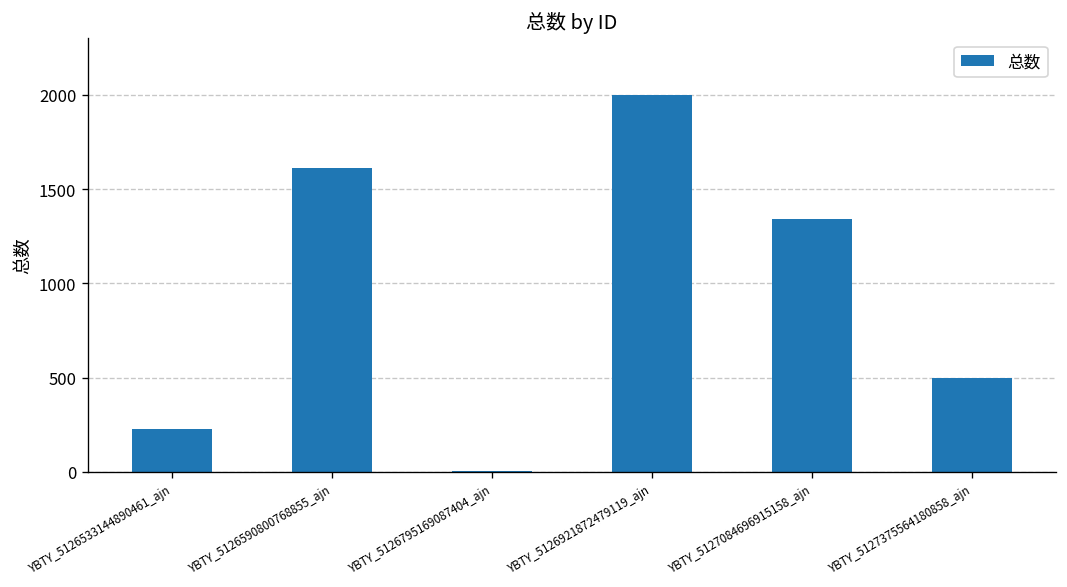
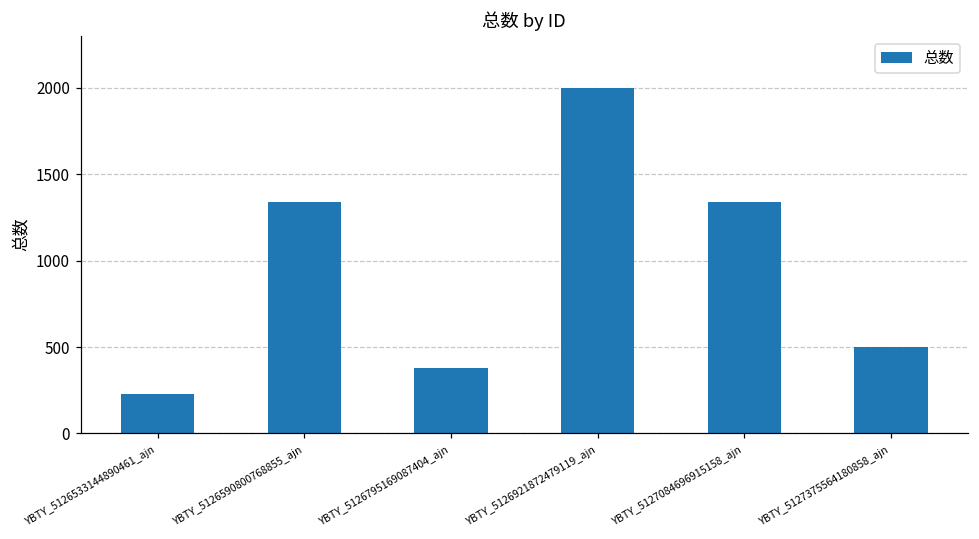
YBTY_5126590800768855_ajn: 1610 -> 1340
YBTY_5126795169087404_ajn: 10 -> 380
